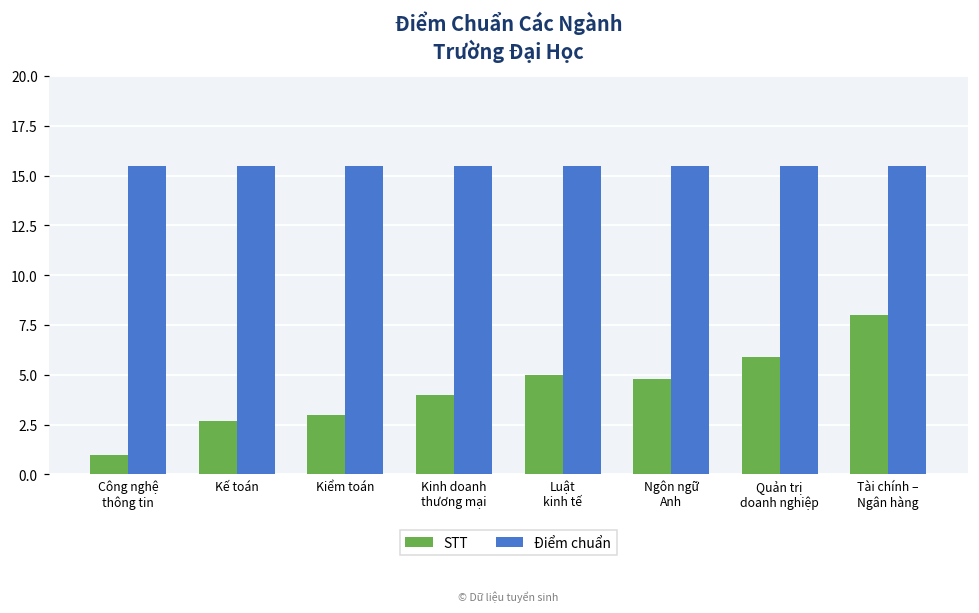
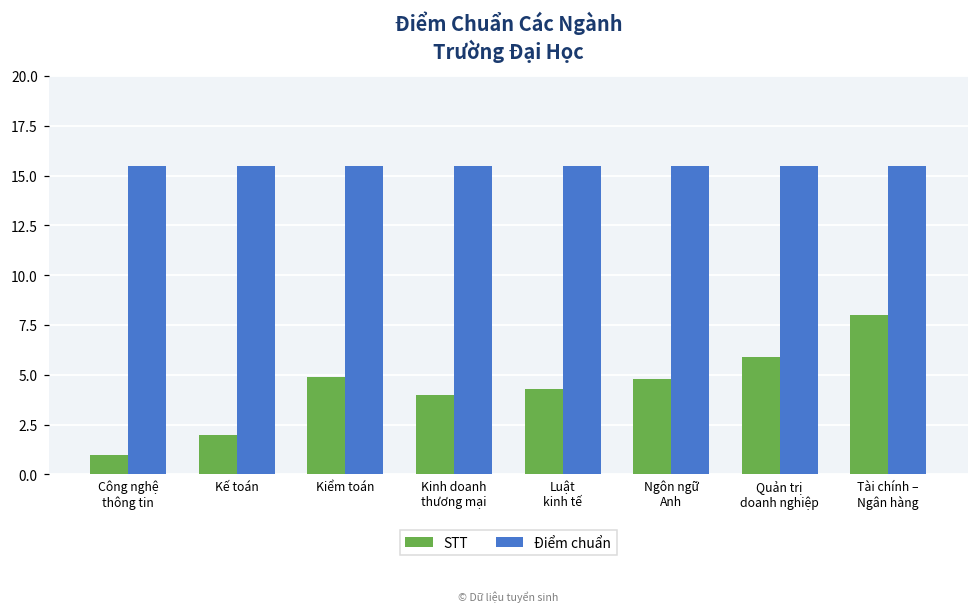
STT, Kế toán: 2.7 -> 2.0
STT, Kiểm toán: 3.0 -> 4.9
STT, Luật kinh tế: 5.0 -> 4.3
